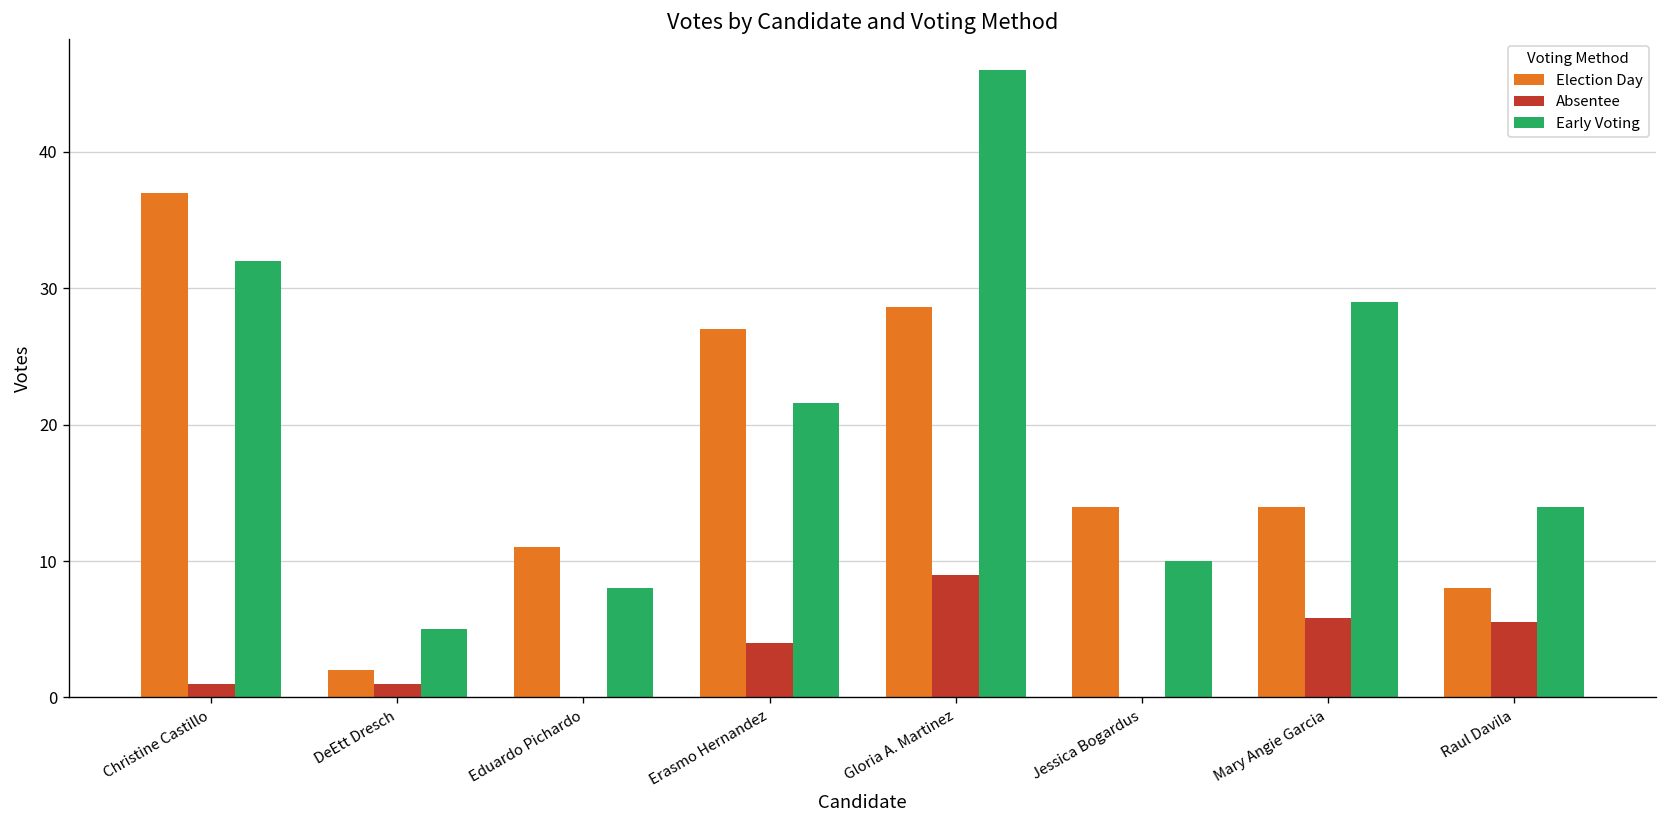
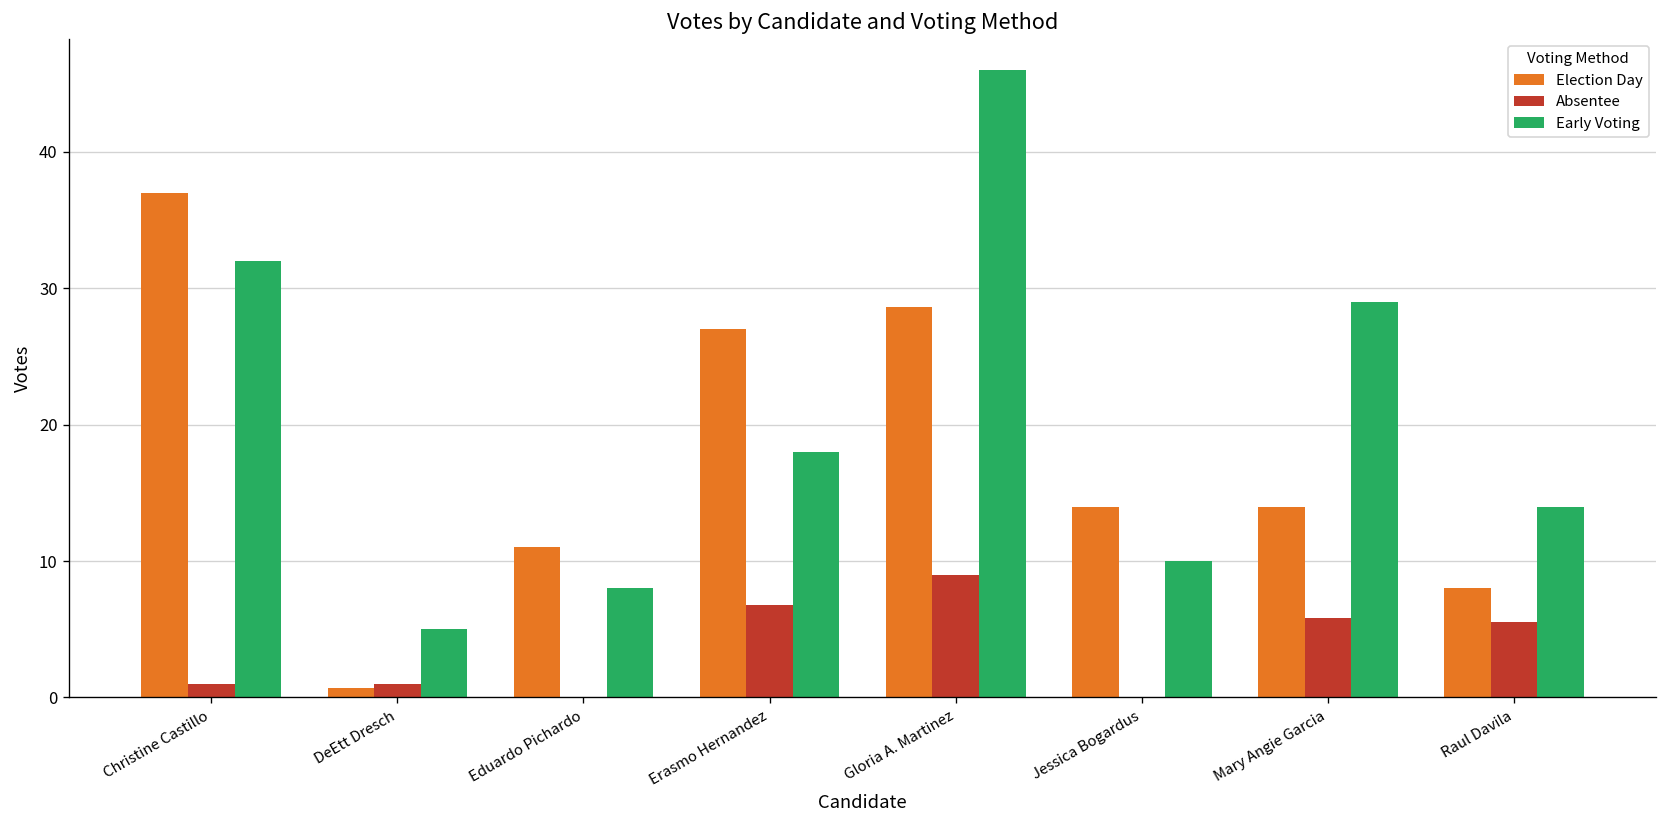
Election Day, DeEtt Dresch: 2.0 -> 0.7
Absentee, Erasmo Hernandez: 4.0 -> 6.8
Early Voting, Erasmo Hernandez: 21.6 -> 18.0
